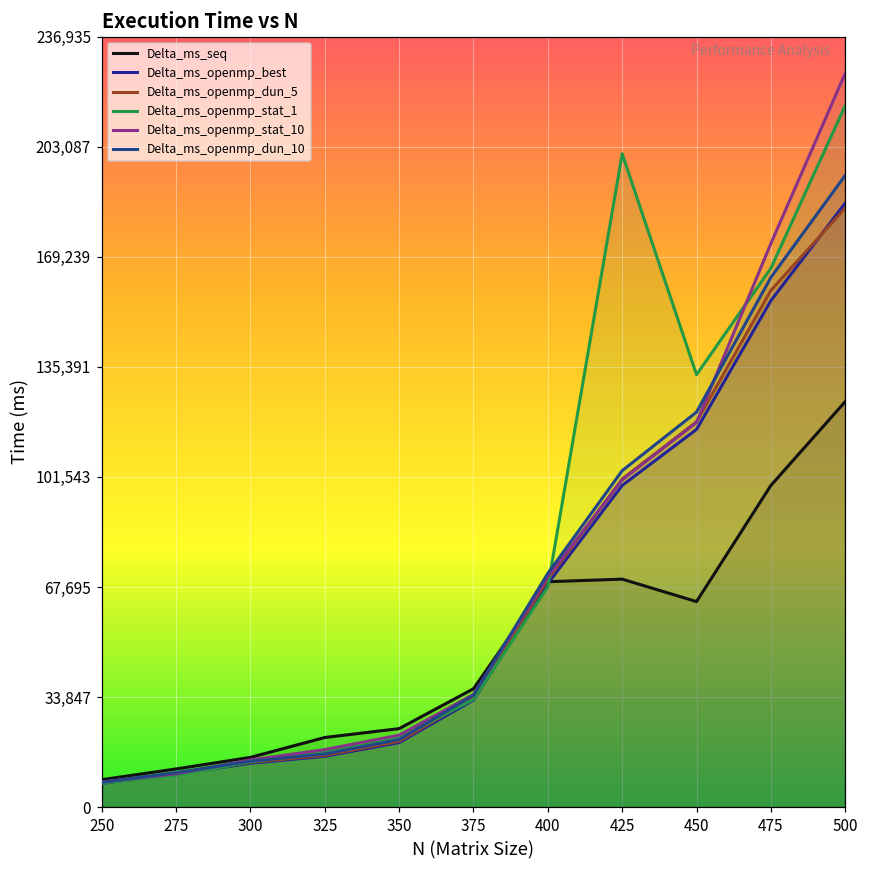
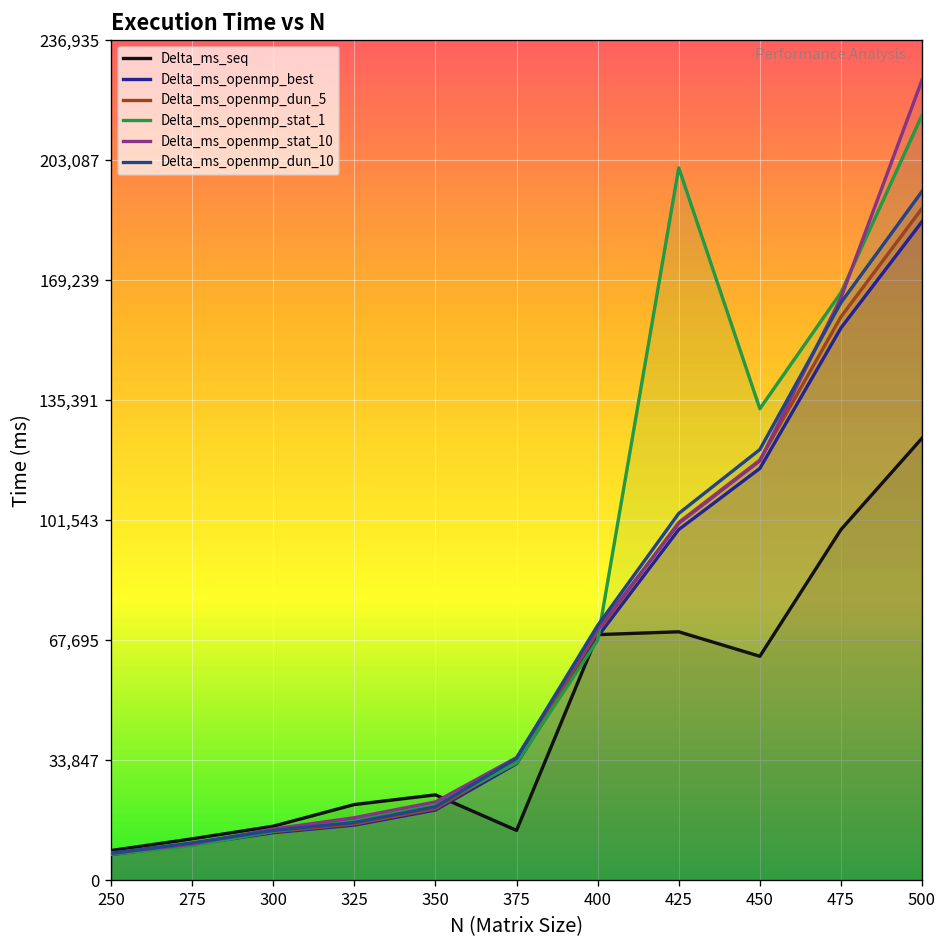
Delta_ms_seq, 375: 36,000 -> 14,000
Delta_ms_openmp_stat_10, 475: 173,000 -> 164,000
Delta_ms_openmp_dun_5, 500: 184,000 -> 189,000
